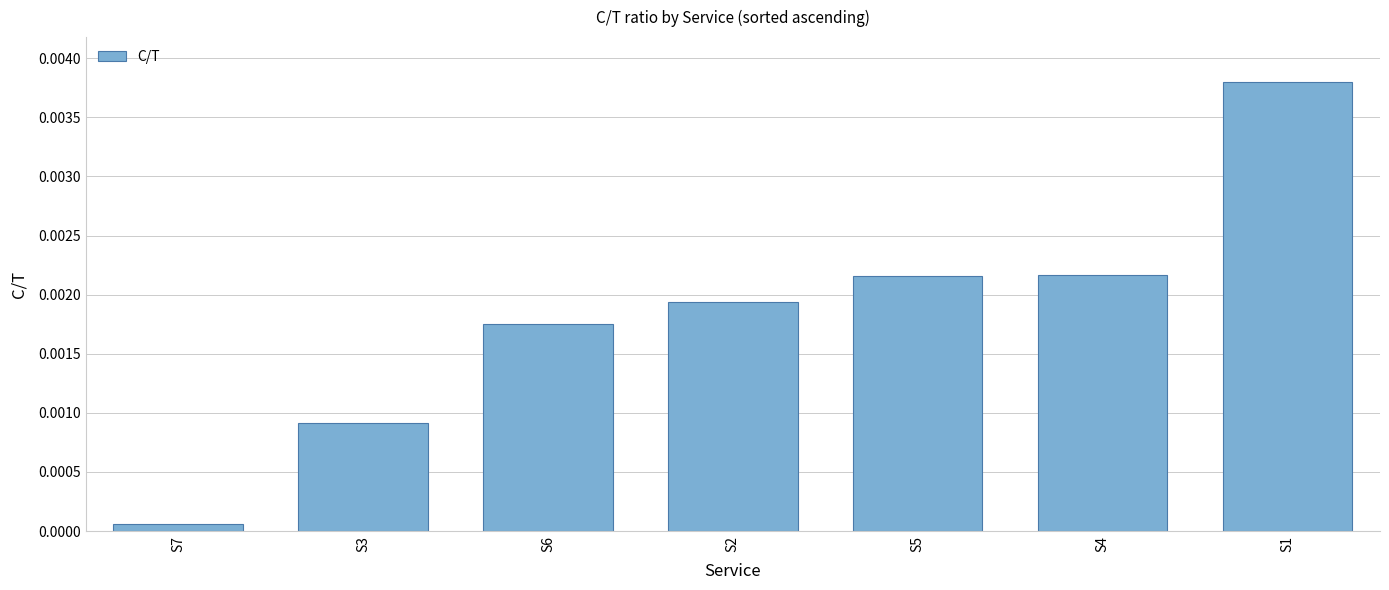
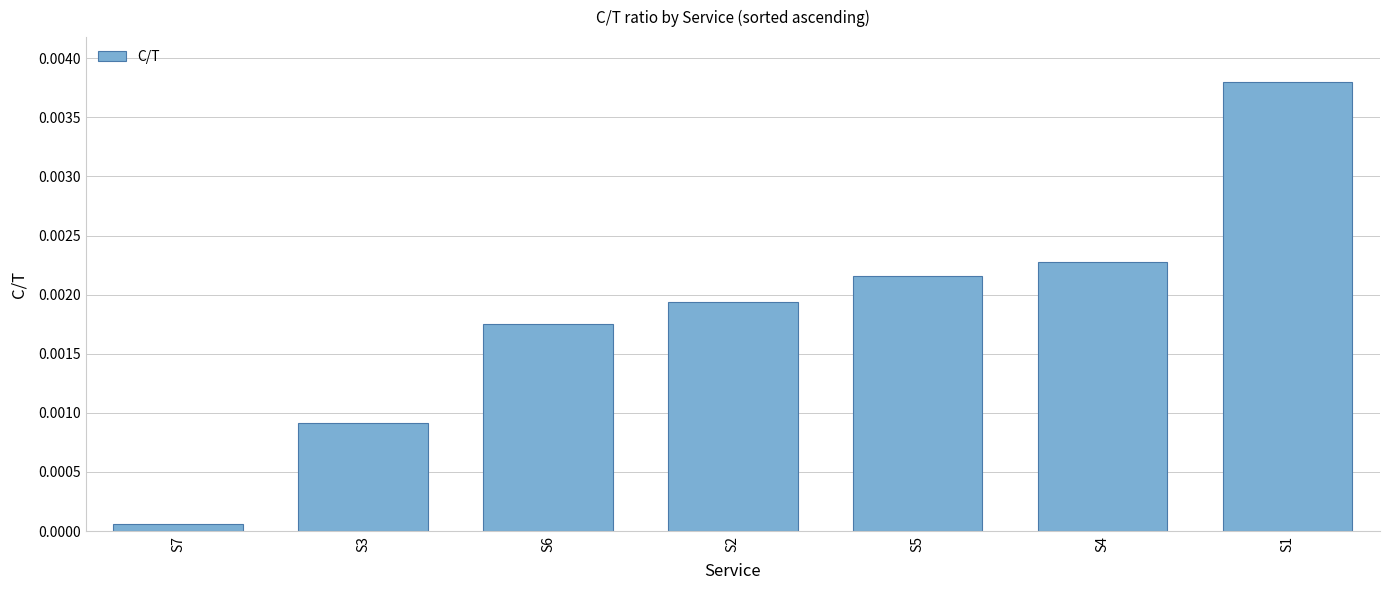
S4: 0.00217 -> 0.00228
